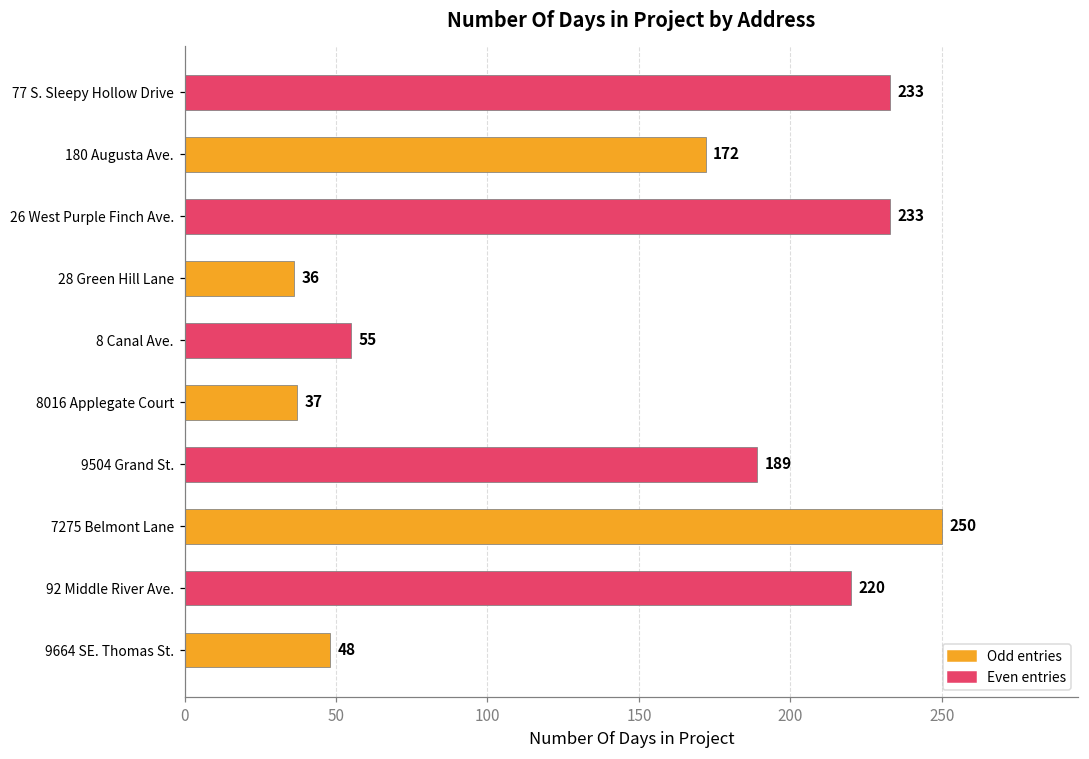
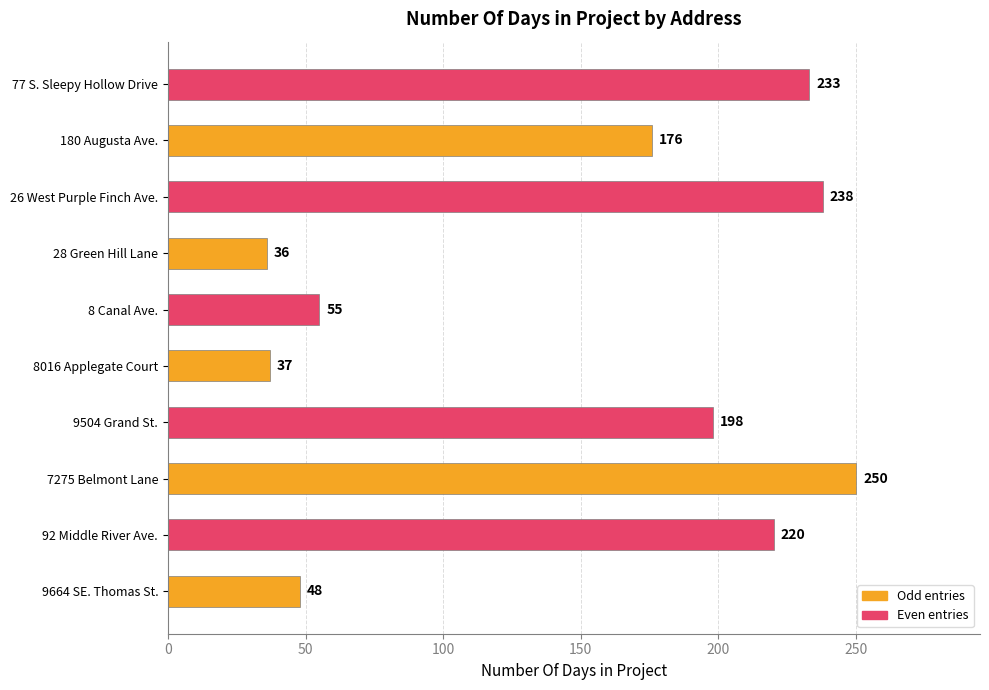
180 Augusta Ave.: 172 -> 176
26 West Purple Finch Ave.: 233 -> 238
9504 Grand St.: 189 -> 198
